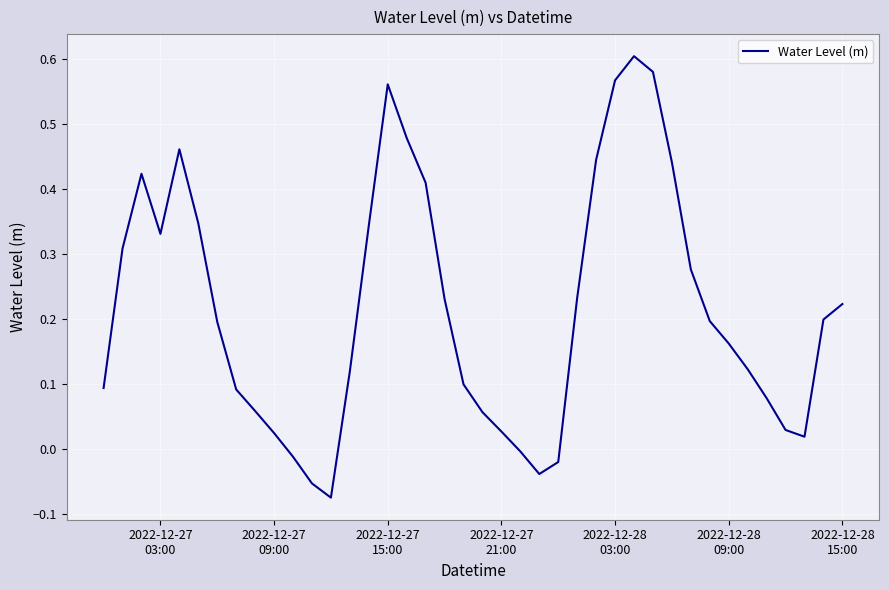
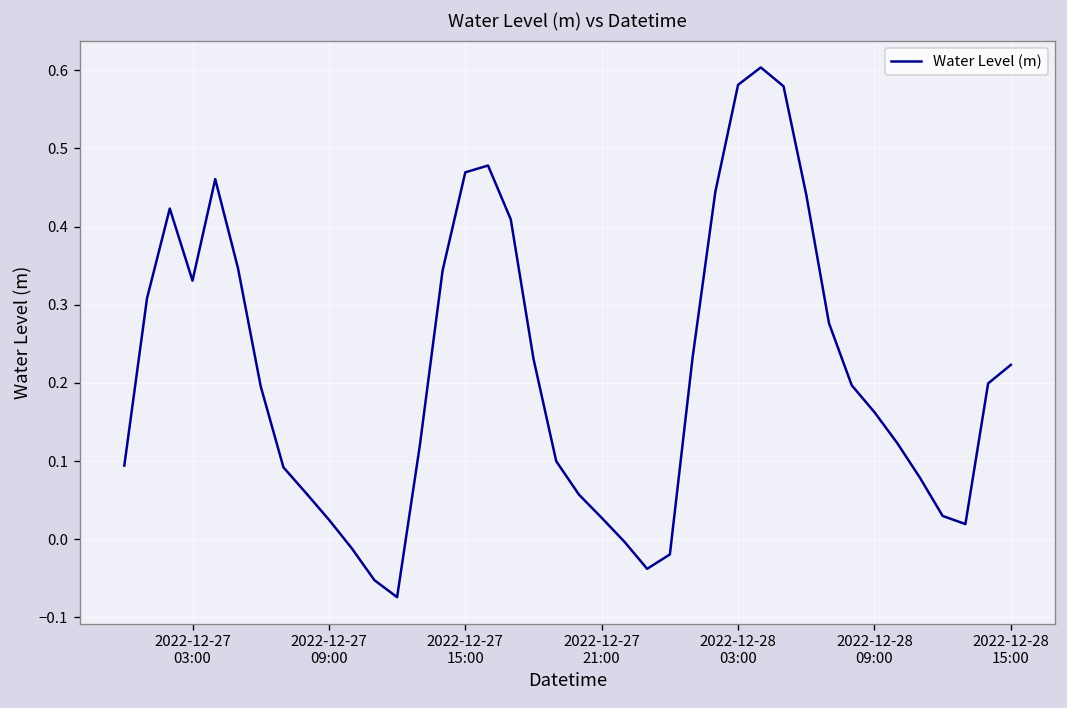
2022-12-27 15:00: 0.56 -> 0.47
2022-12-28 03:00: 0.57 -> 0.58
